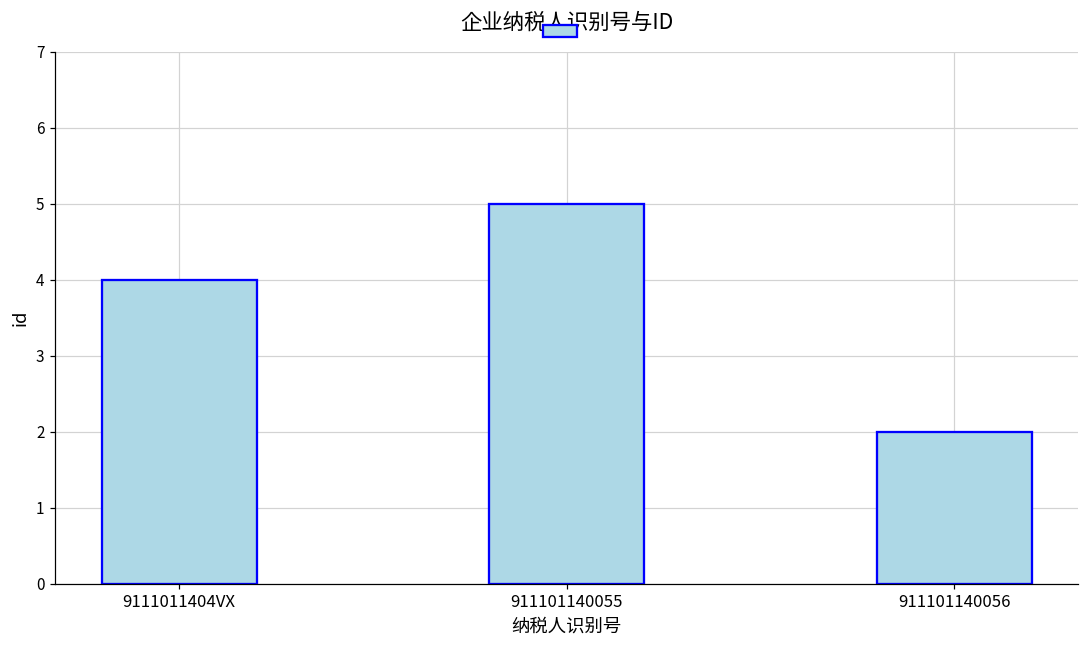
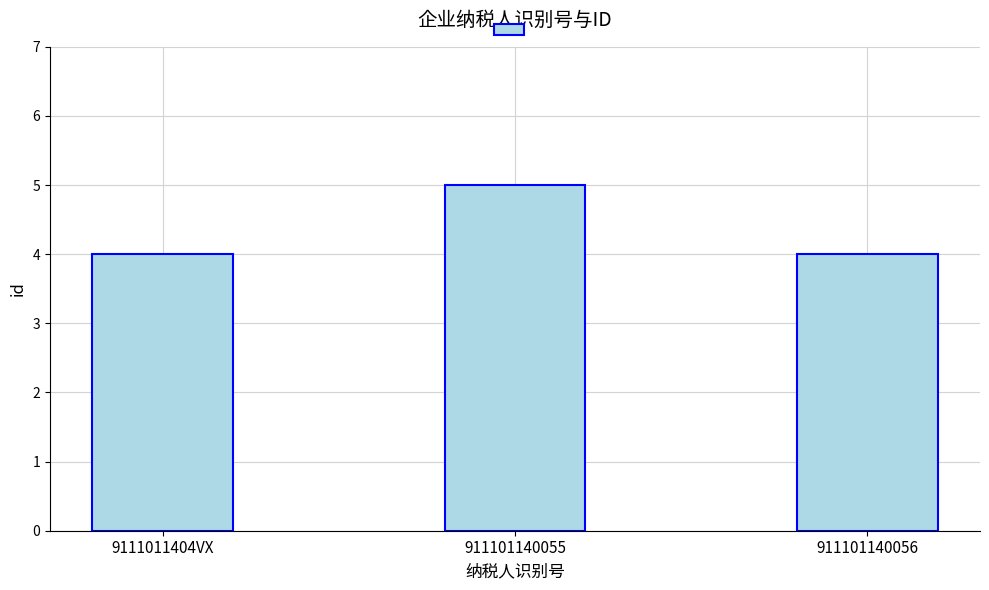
911101140056: 2 -> 4
